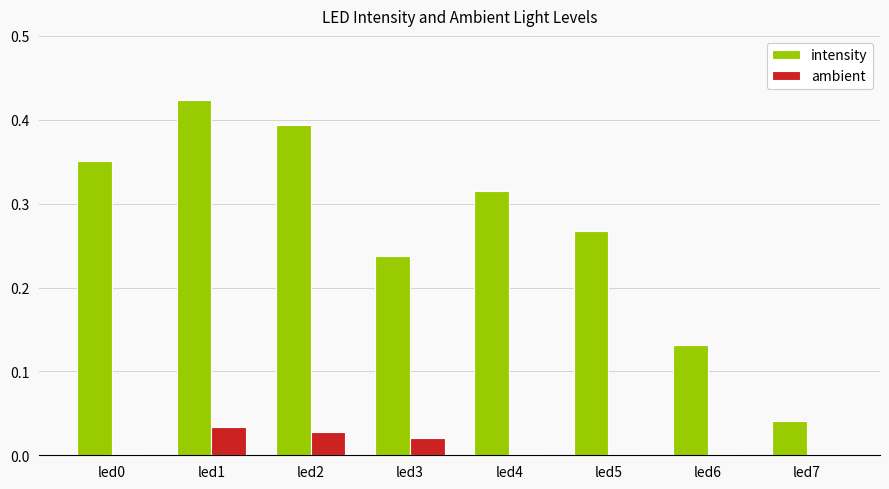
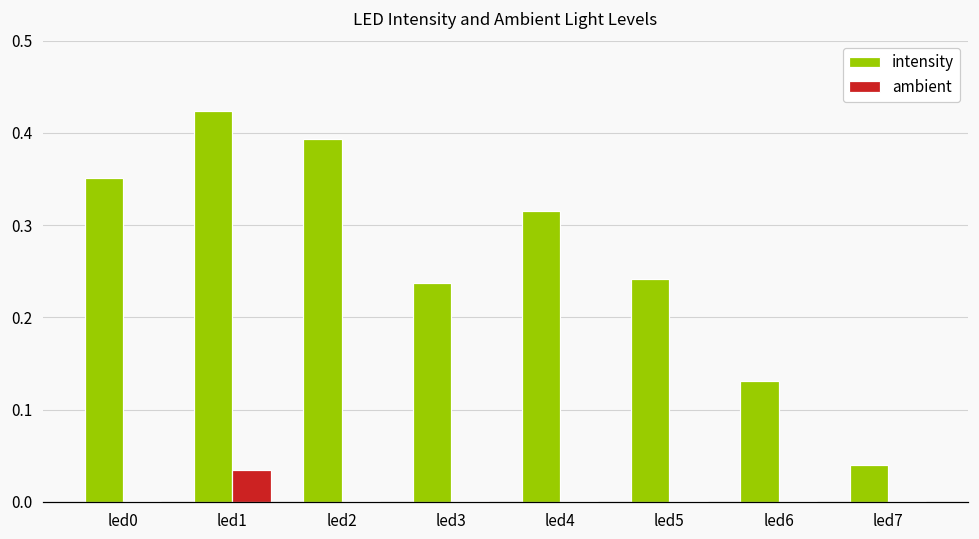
ambient, led2: 0.03 -> 0.00
ambient, led3: 0.02 -> 0.00
intensity, led5: 0.27 -> 0.24
